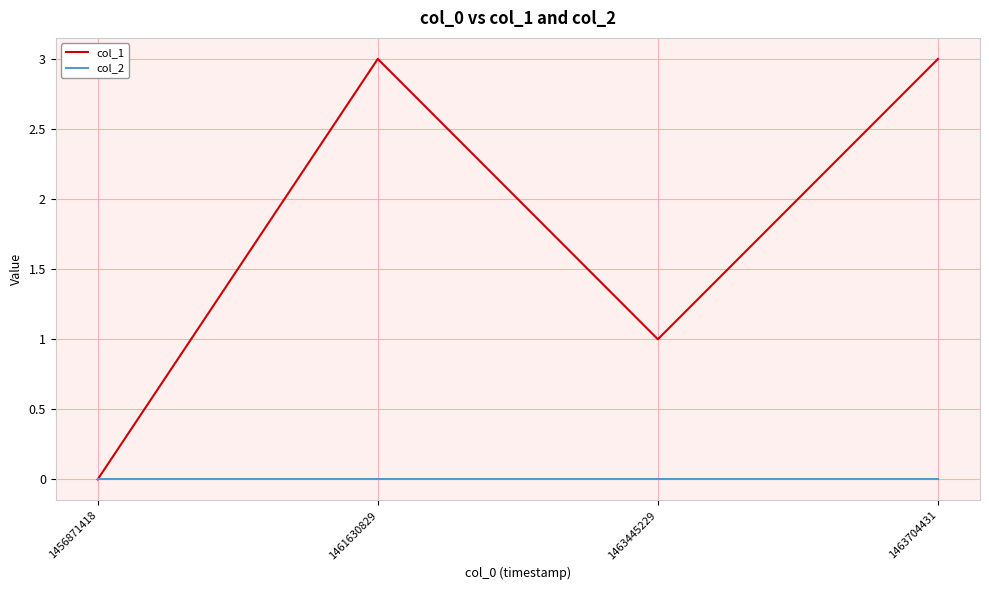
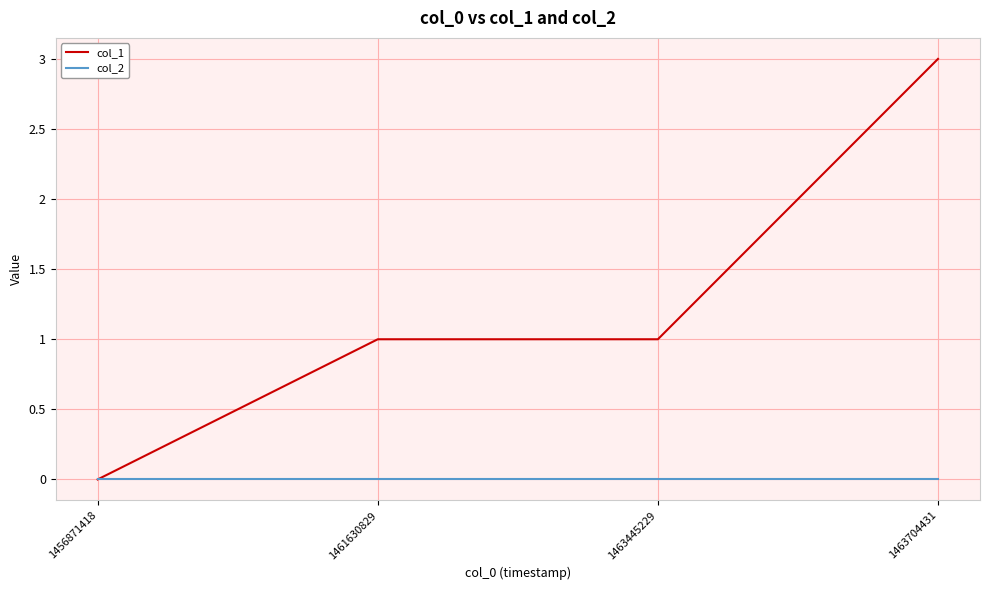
col_1, 1461630829: 3 -> 1
